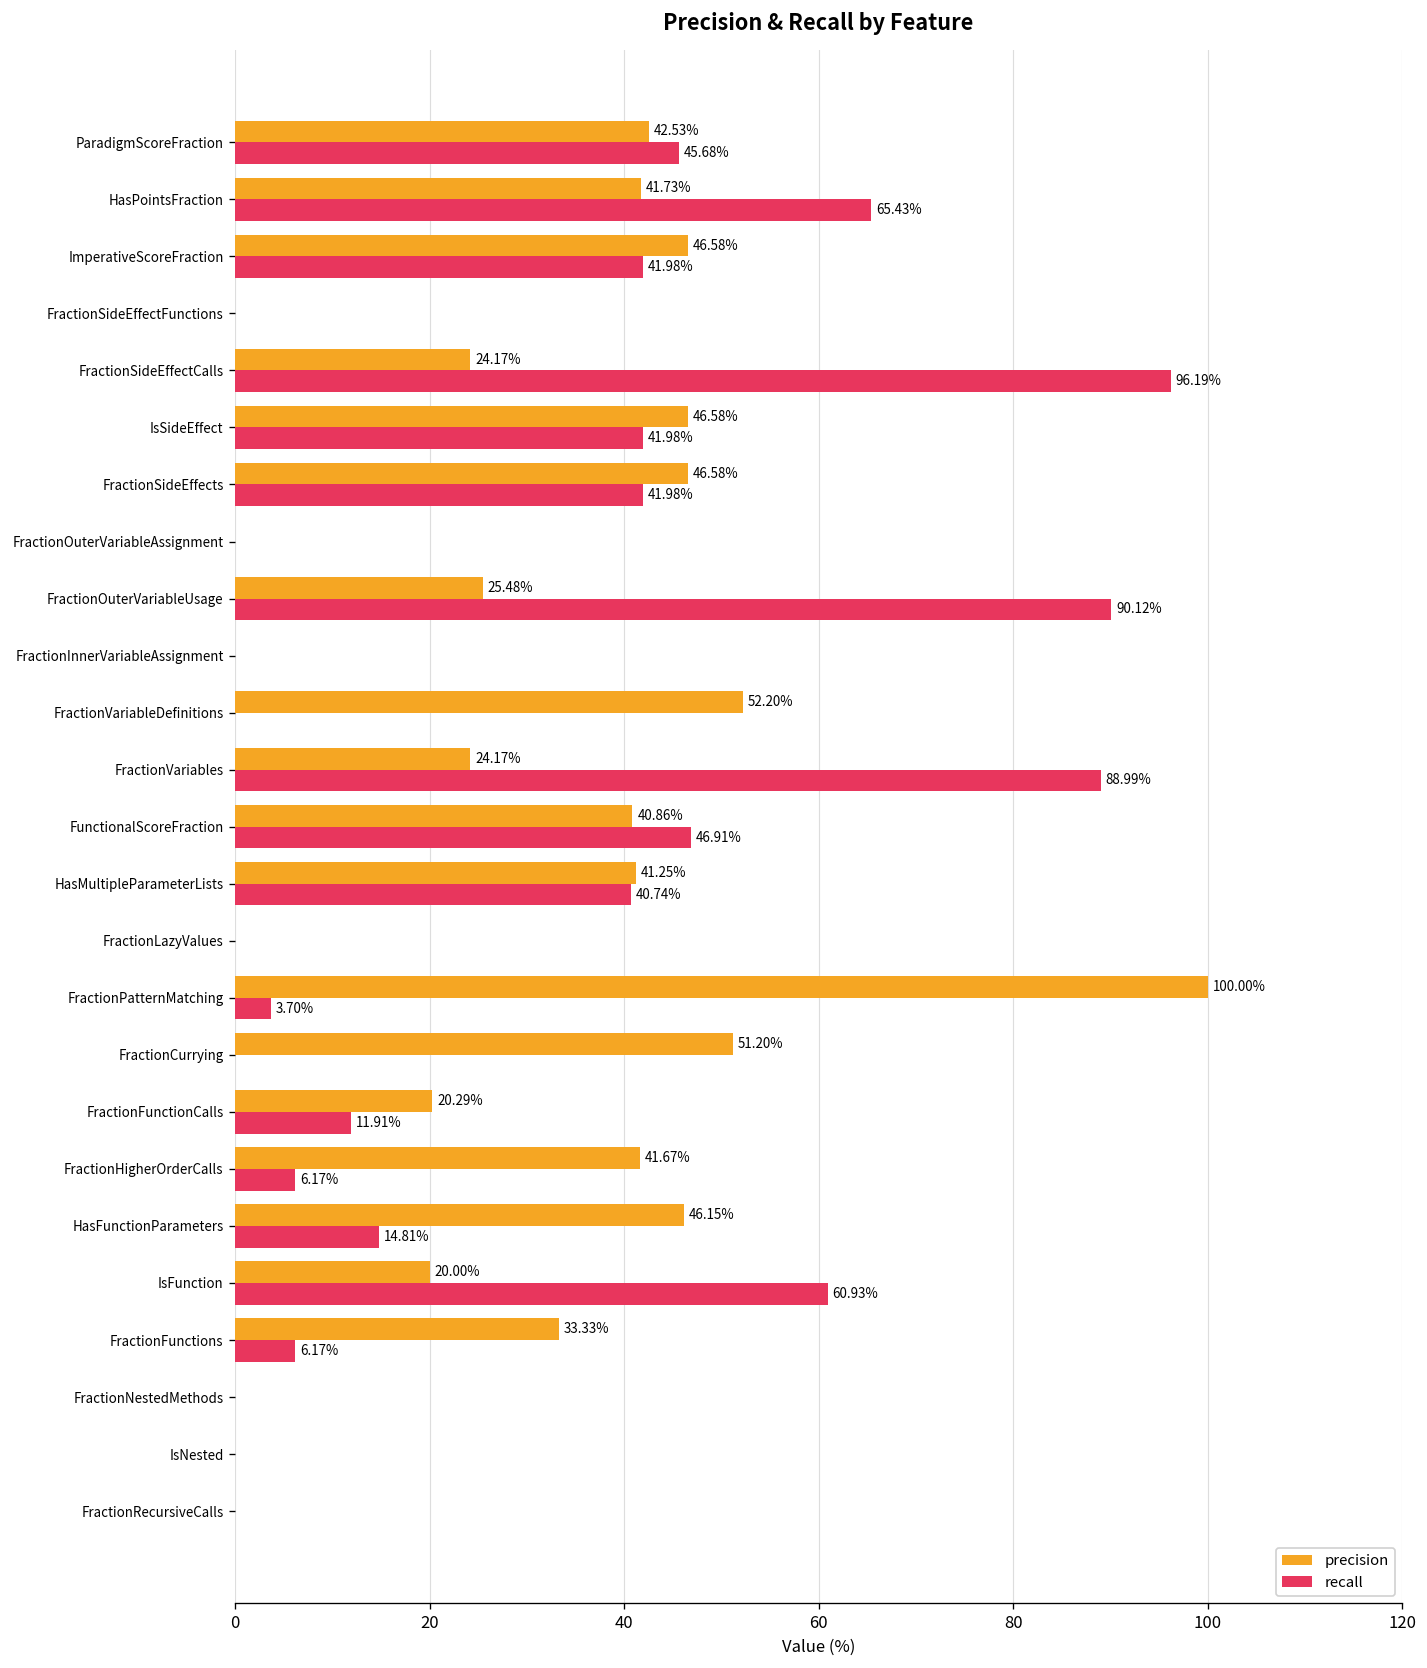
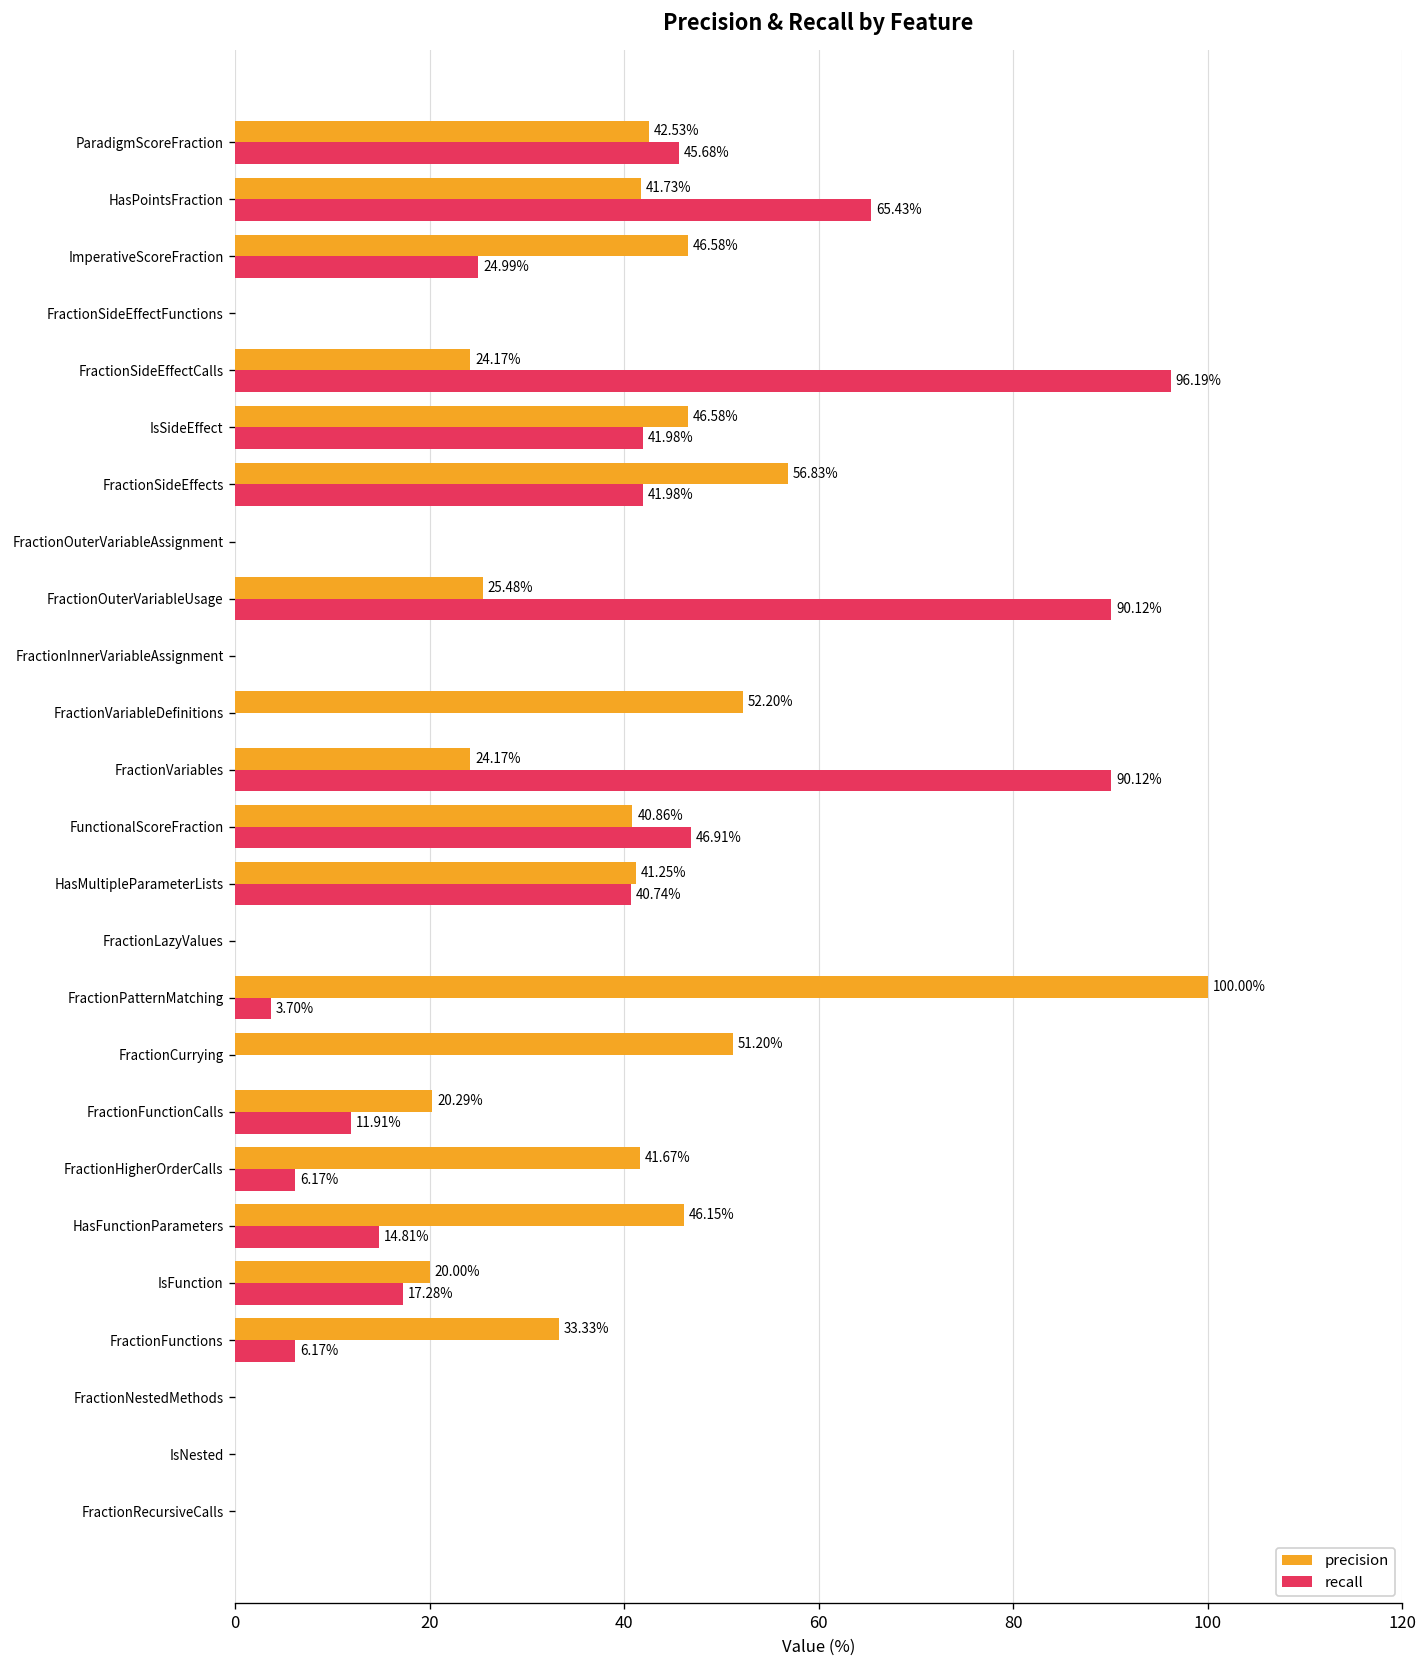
recall, ImperativeScoreFraction: 41.98% -> 24.99%
precision, FractionSideEffects: 46.58% -> 56.83%
recall, FractionVariables: 88.99% -> 90.12%
recall, IsFunction: 60.93% -> 17.28%
